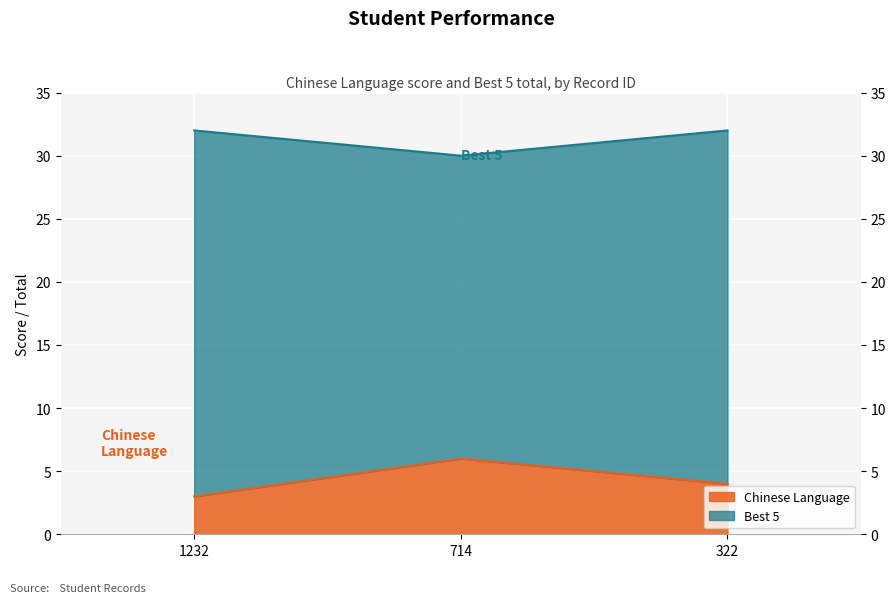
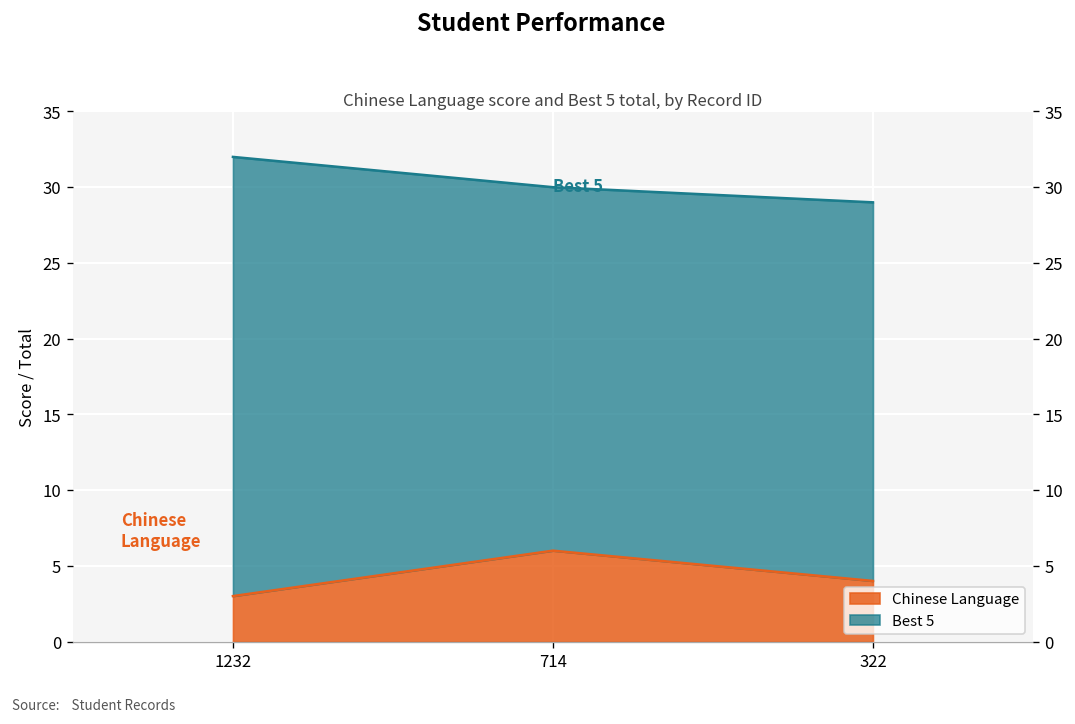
Best 5, 322: 28 -> 25
